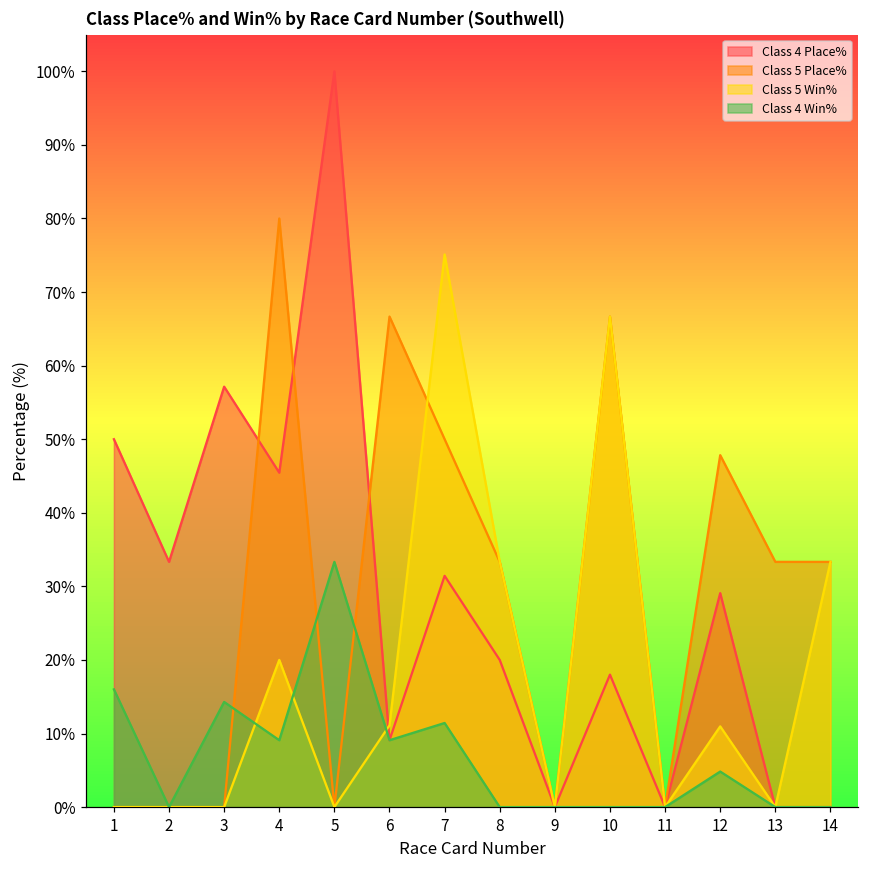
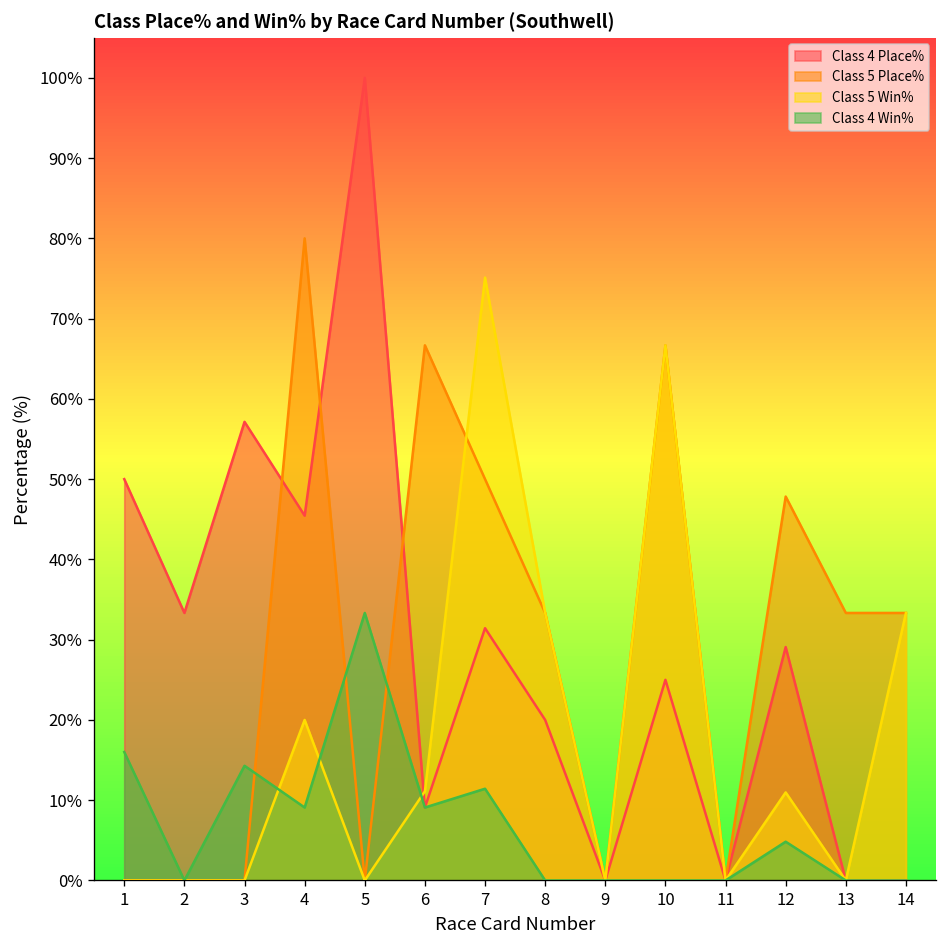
Class 4 Place%, 10: 18% -> 25%
